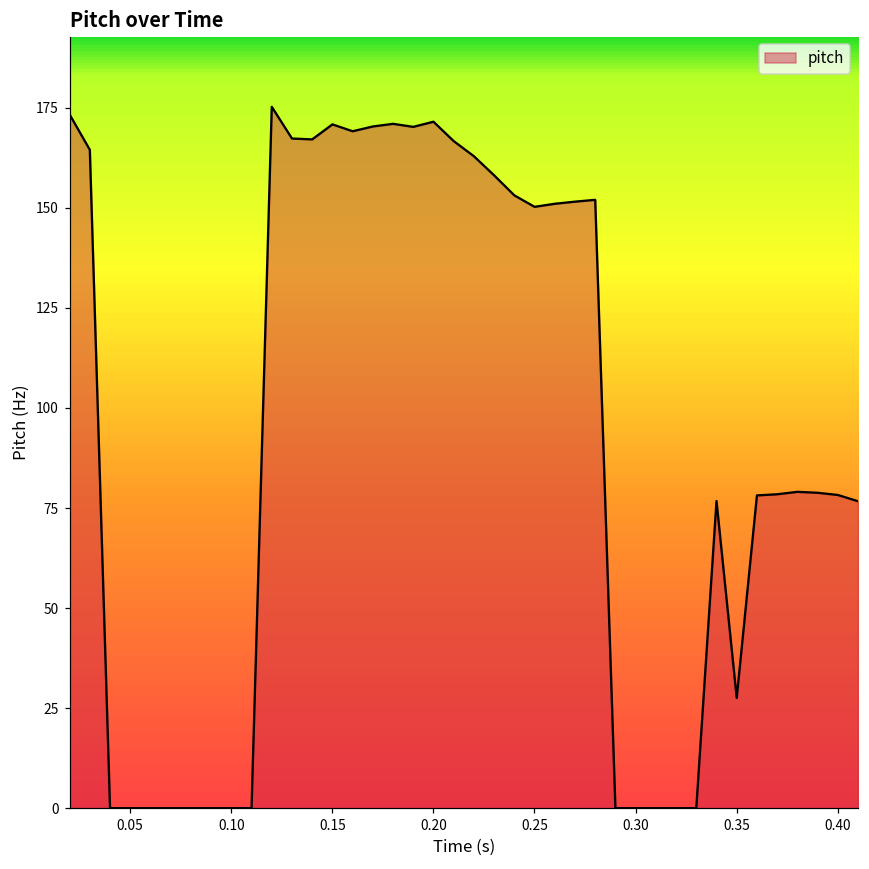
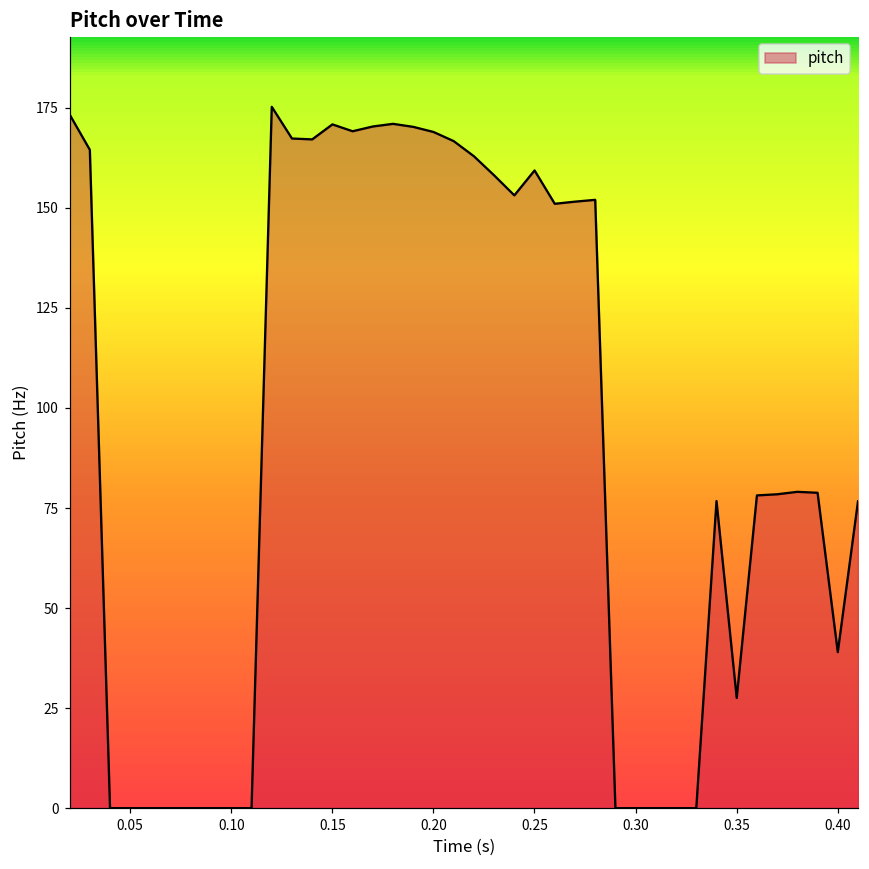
0.20: 172 -> 169
0.25: 150 -> 159
0.40: 78 -> 39
